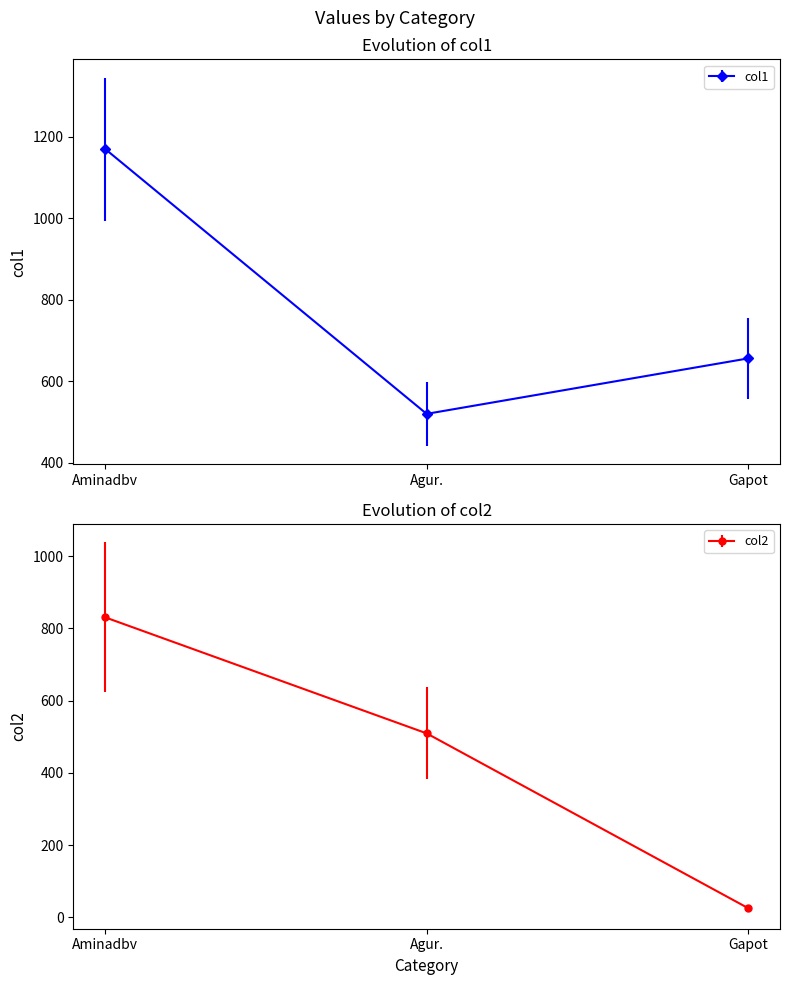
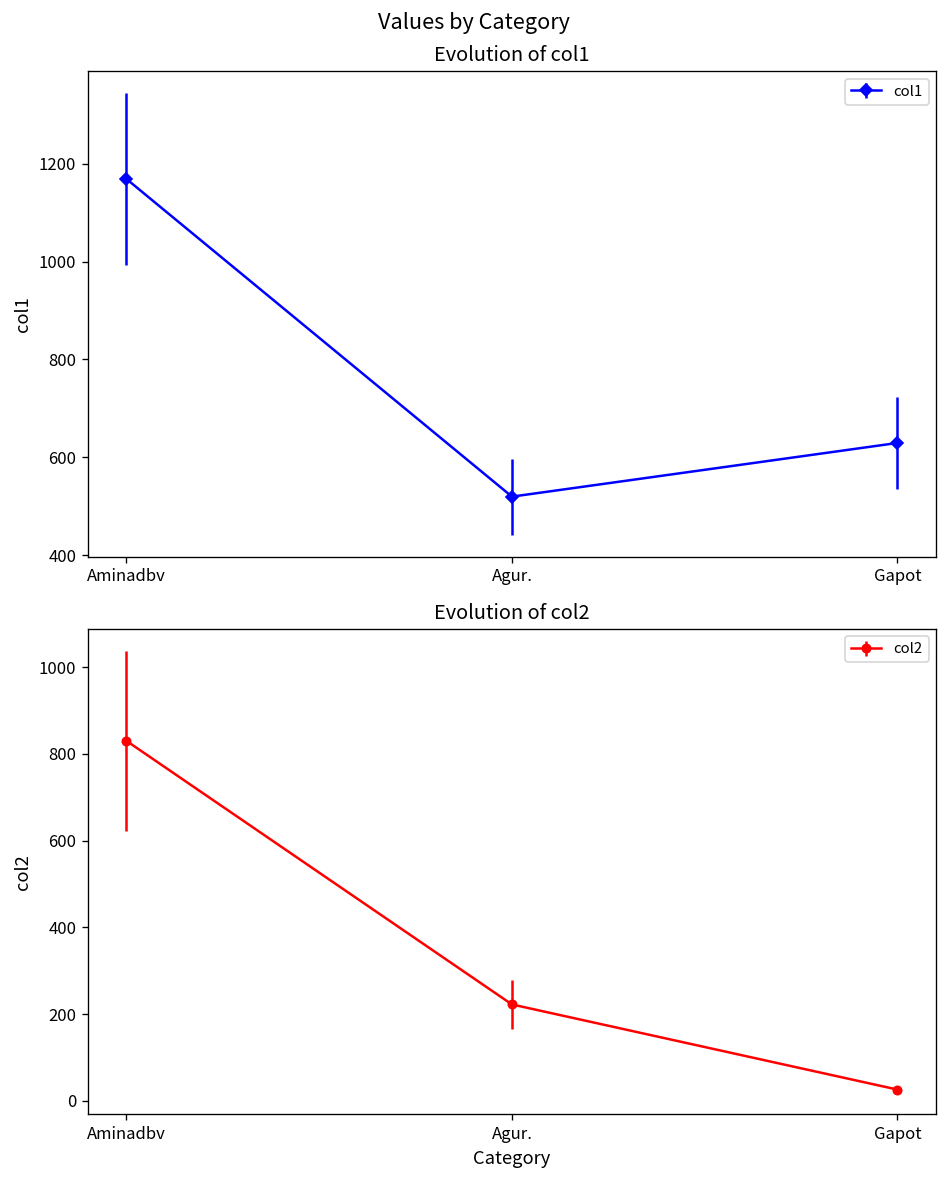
Evolution of col1, Gapot: 660 -> 630
Evolution of col2, Agur.: 510 -> 220
